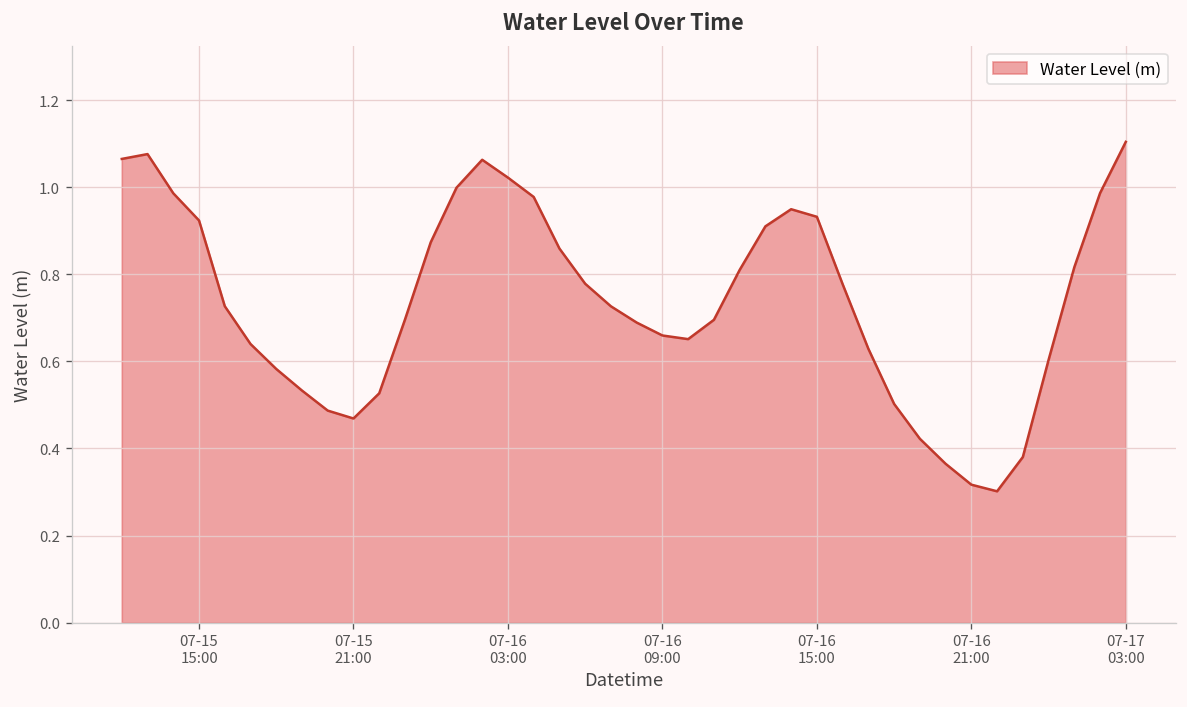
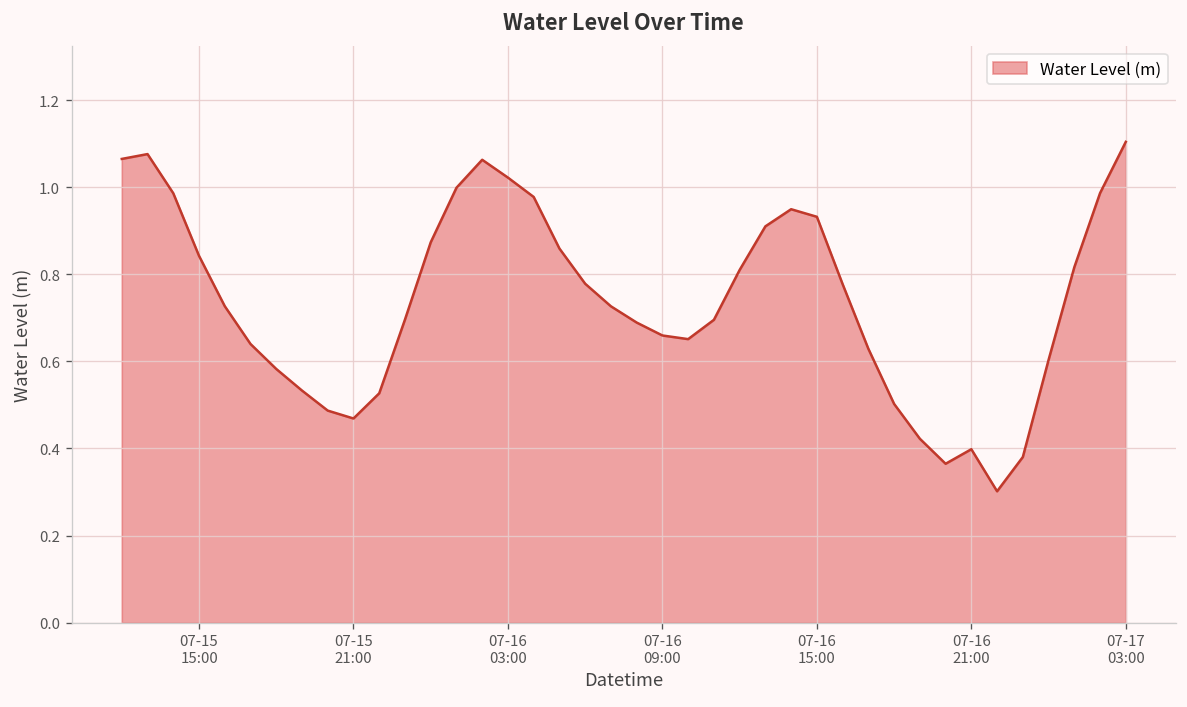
07-15 15:00: 0.92 -> 0.84
07-16 21:00: 0.32 -> 0.40
